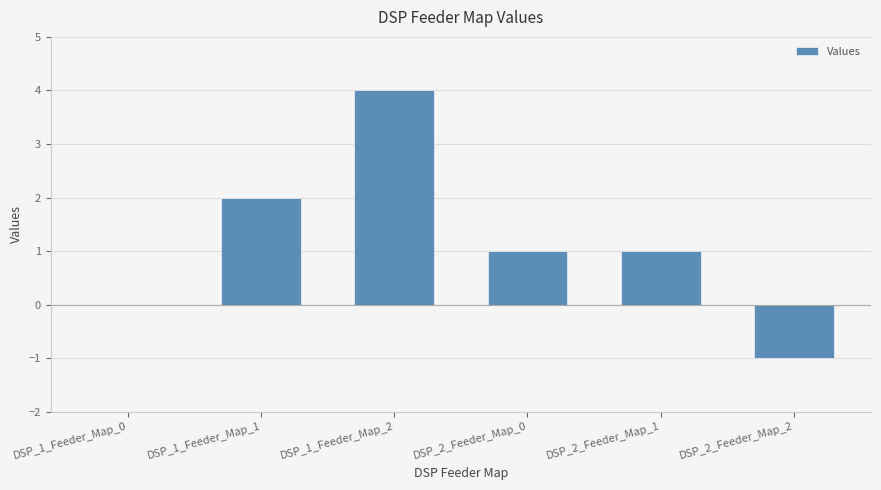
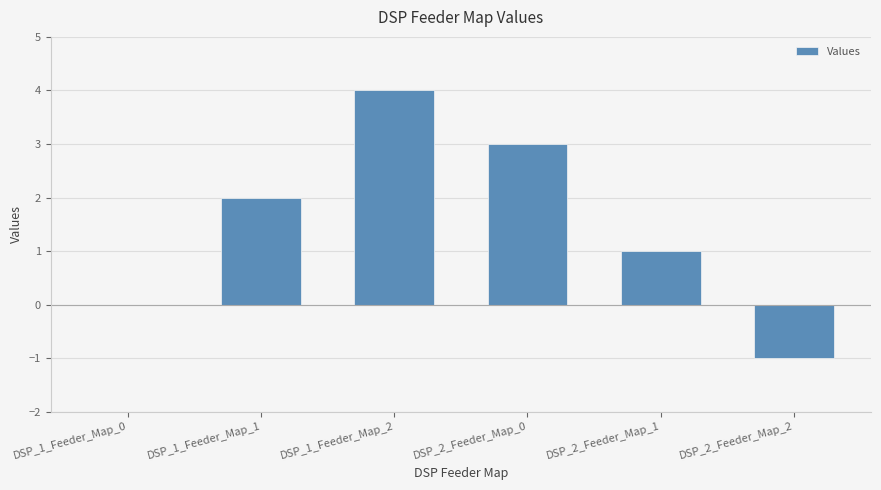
DSP_2_Feeder_Map_0: 1 -> 3
